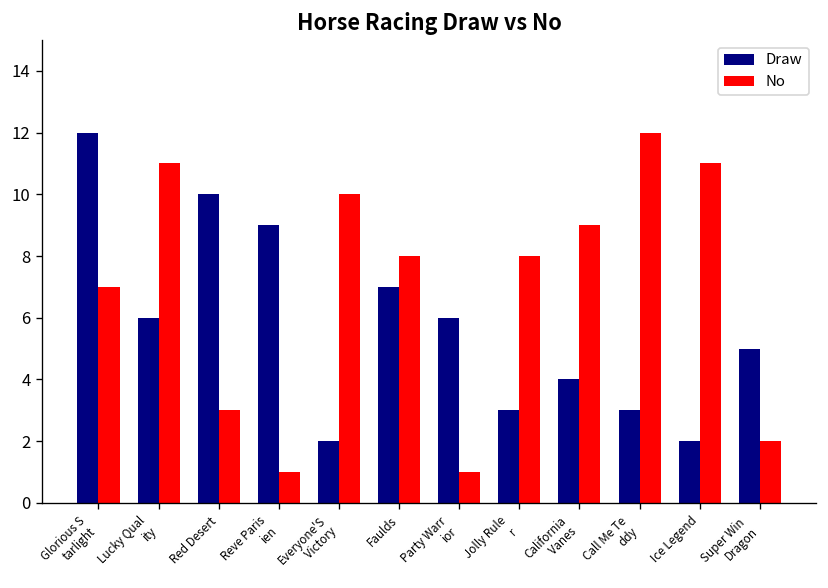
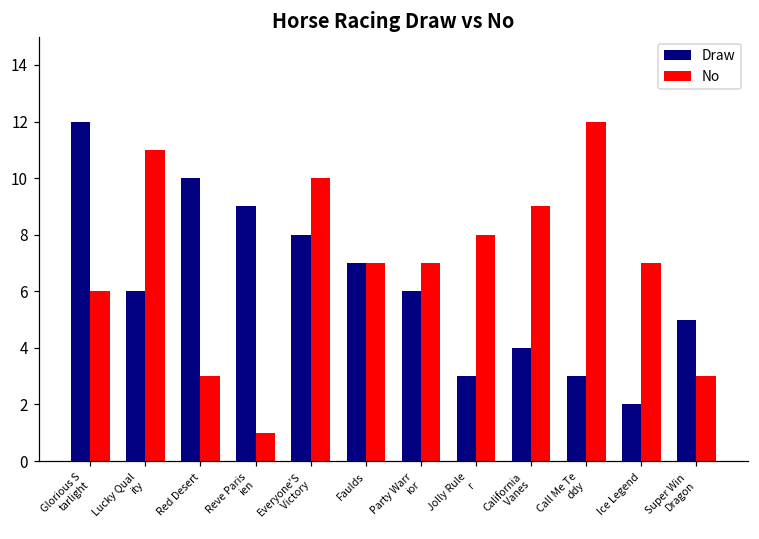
No, Glorious S tarlight: 7 -> 6
Draw, Everyone'S Victory: 2 -> 8
No, Faulds: 8 -> 7
No, Party Warr ior: 1 -> 7
No, Ice Legend: 11 -> 7
No, Super Win Dragon: 2 -> 3
